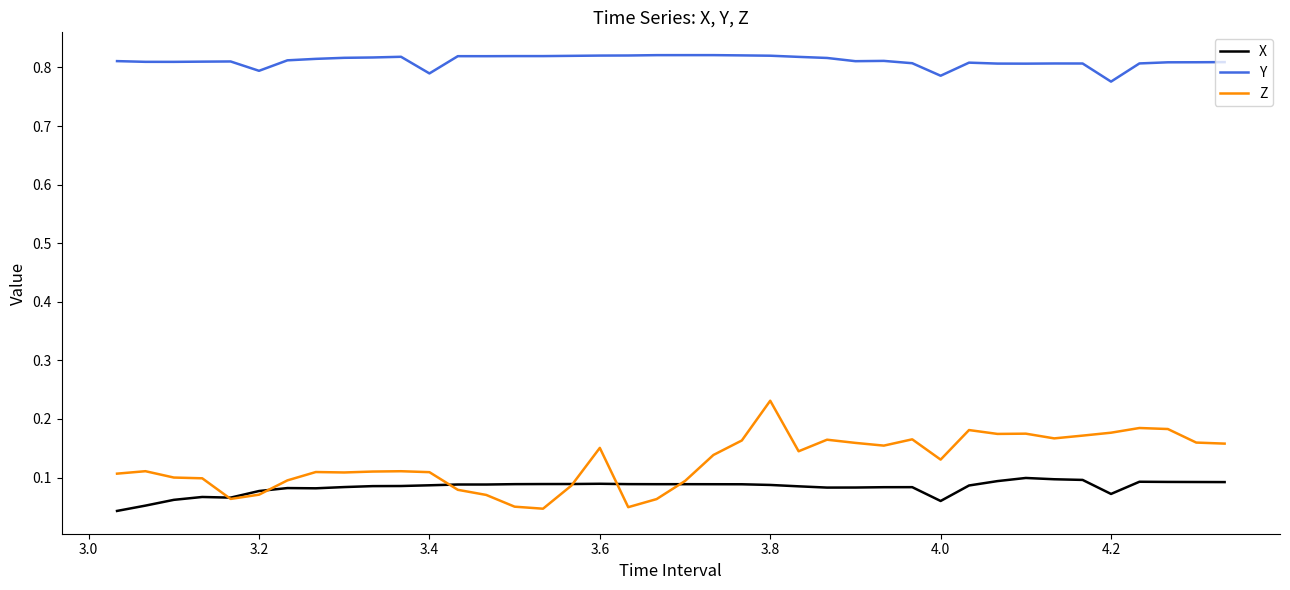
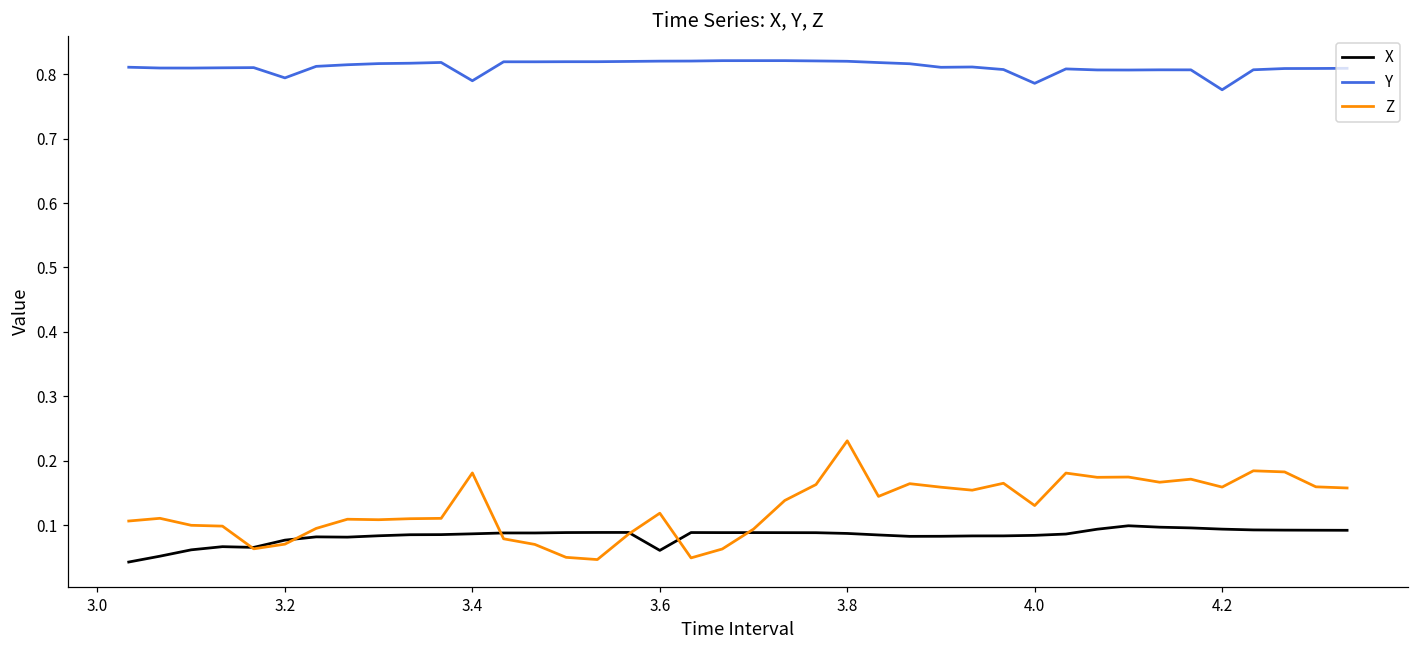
Z, 3.4: 0.11 -> 0.18
X, 3.6: 0.09 -> 0.06
Z, 3.6: 0.15 -> 0.12
X, 4.0: 0.06 -> 0.08
X, 4.2: 0.07 -> 0.09
Z, 4.2: 0.18 -> 0.16
